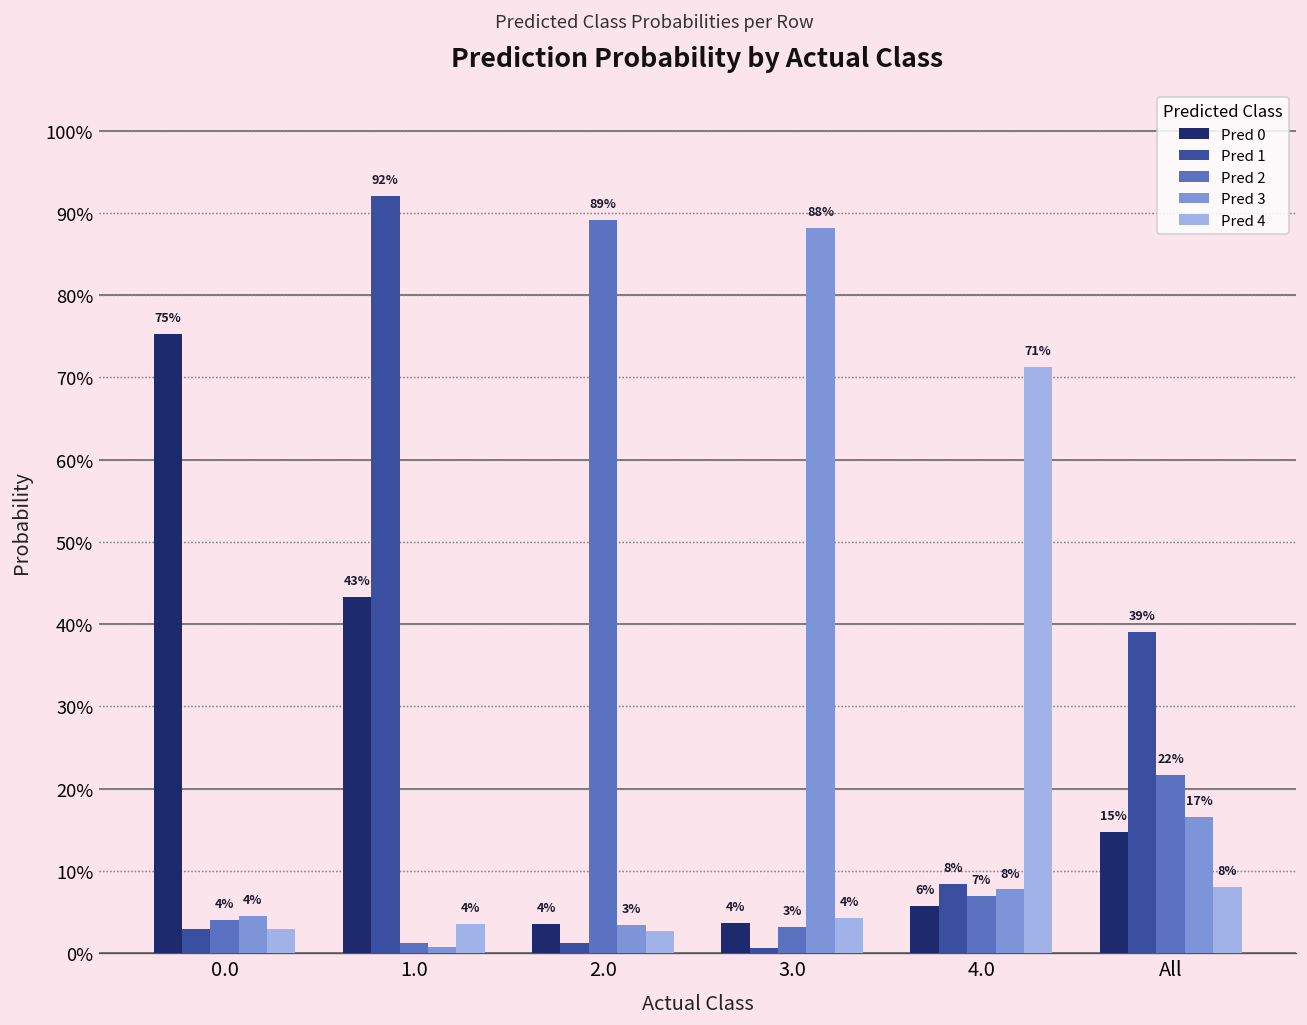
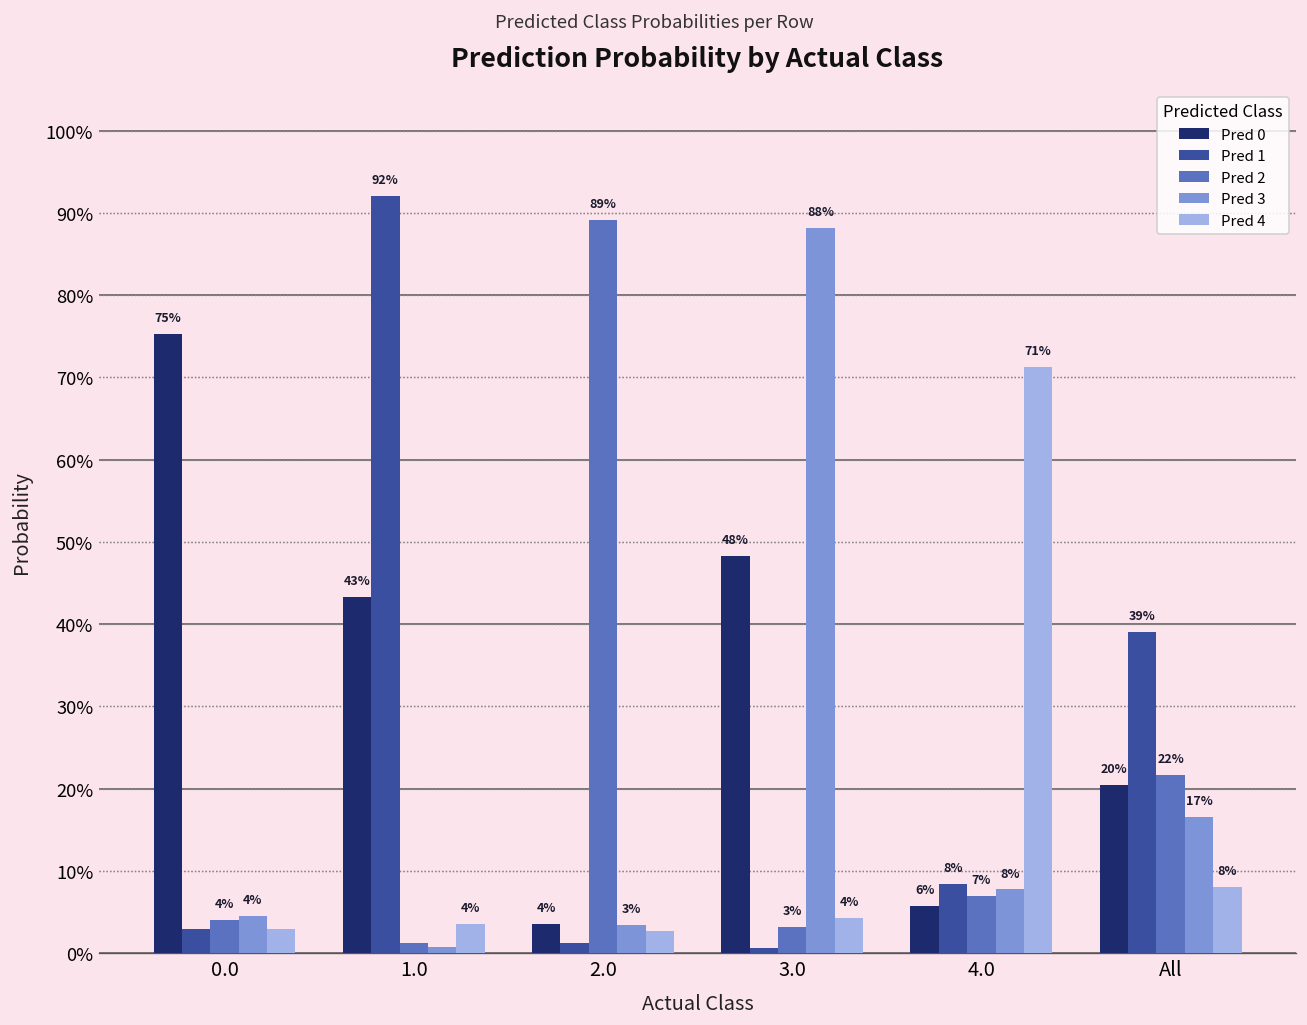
Pred 0, 3.0: 4% -> 48%
Pred 0, All: 15% -> 20%
